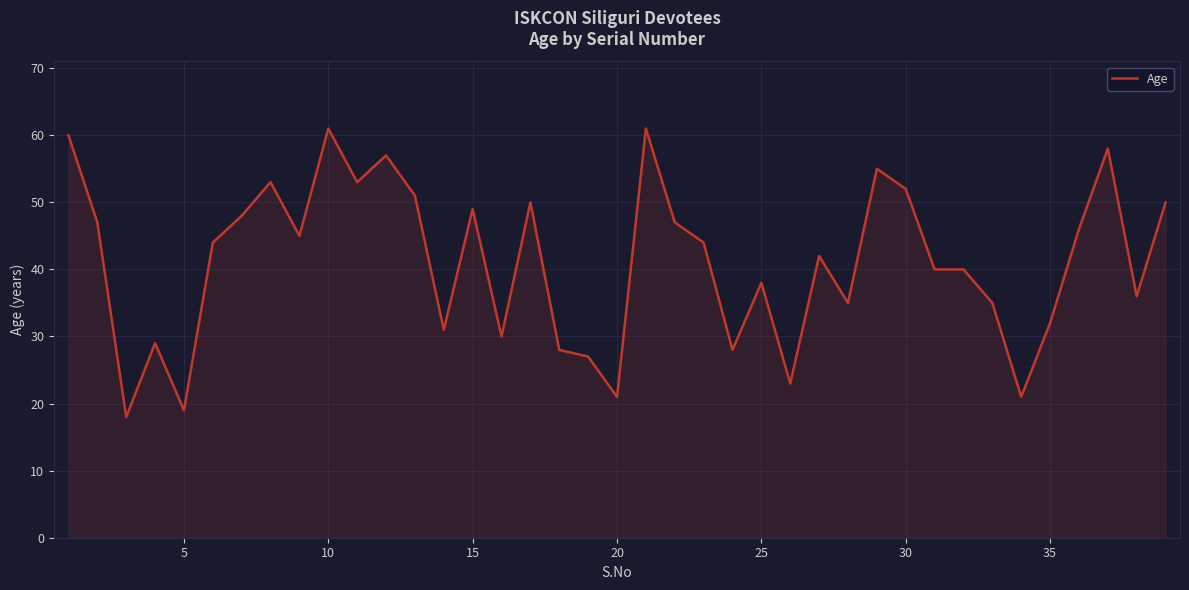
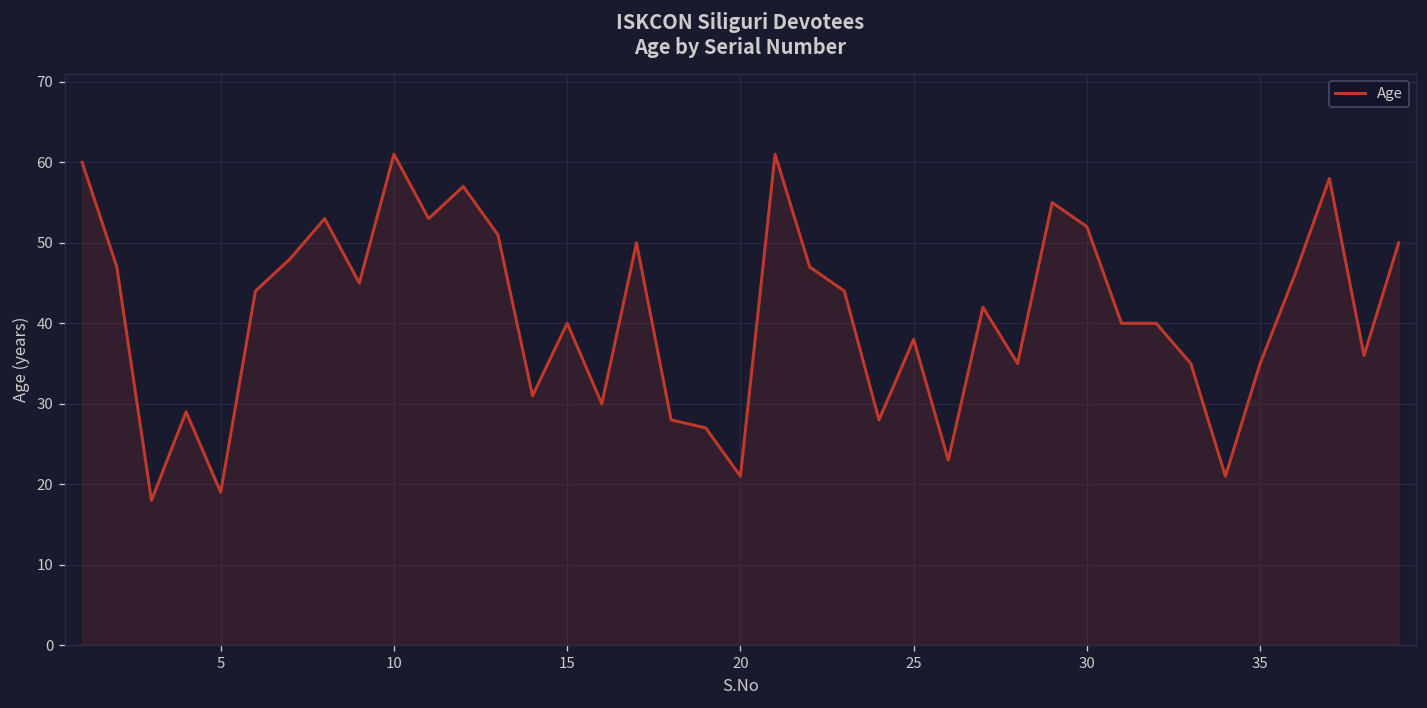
15: 49 -> 40
35: 32 -> 35
